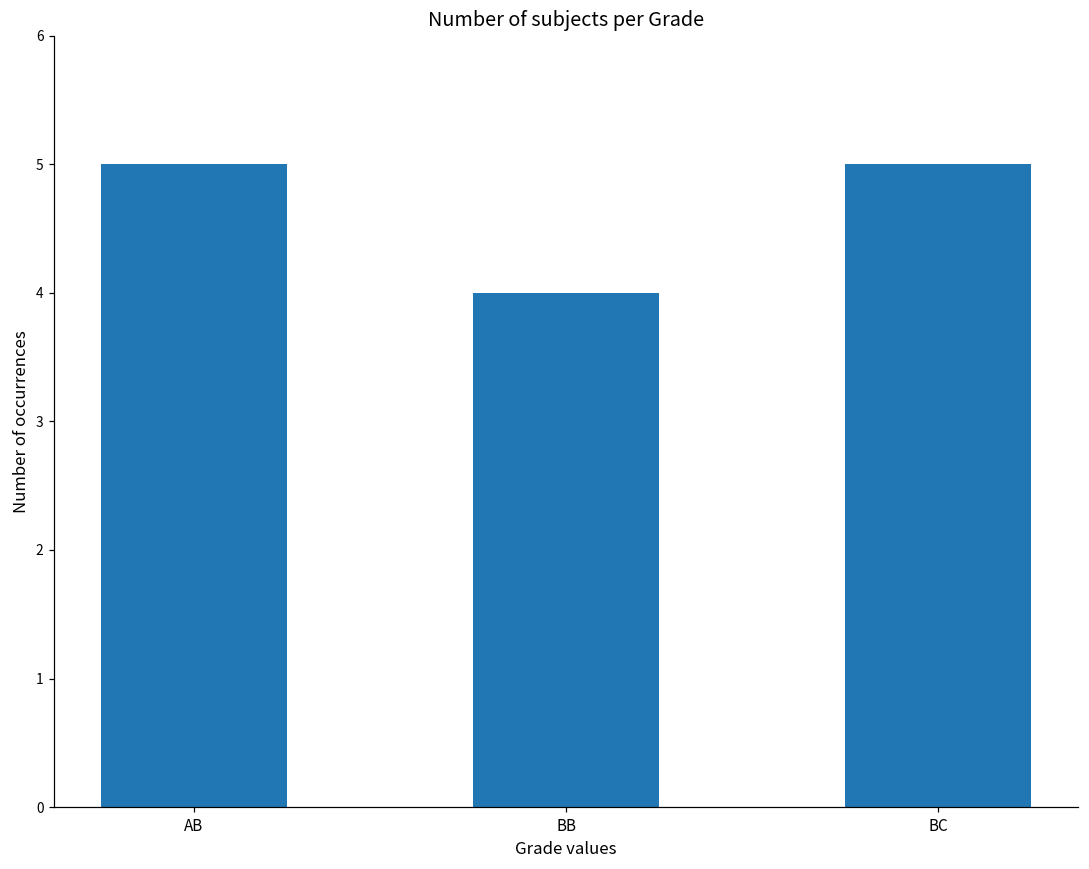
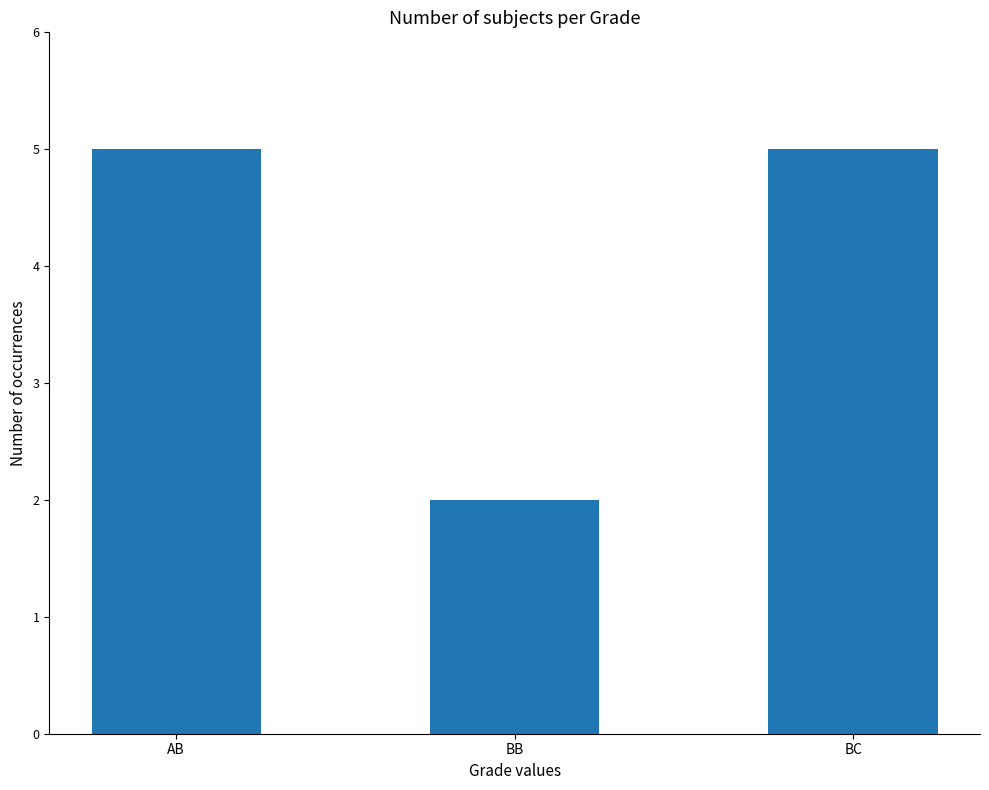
BB: 4 -> 2
